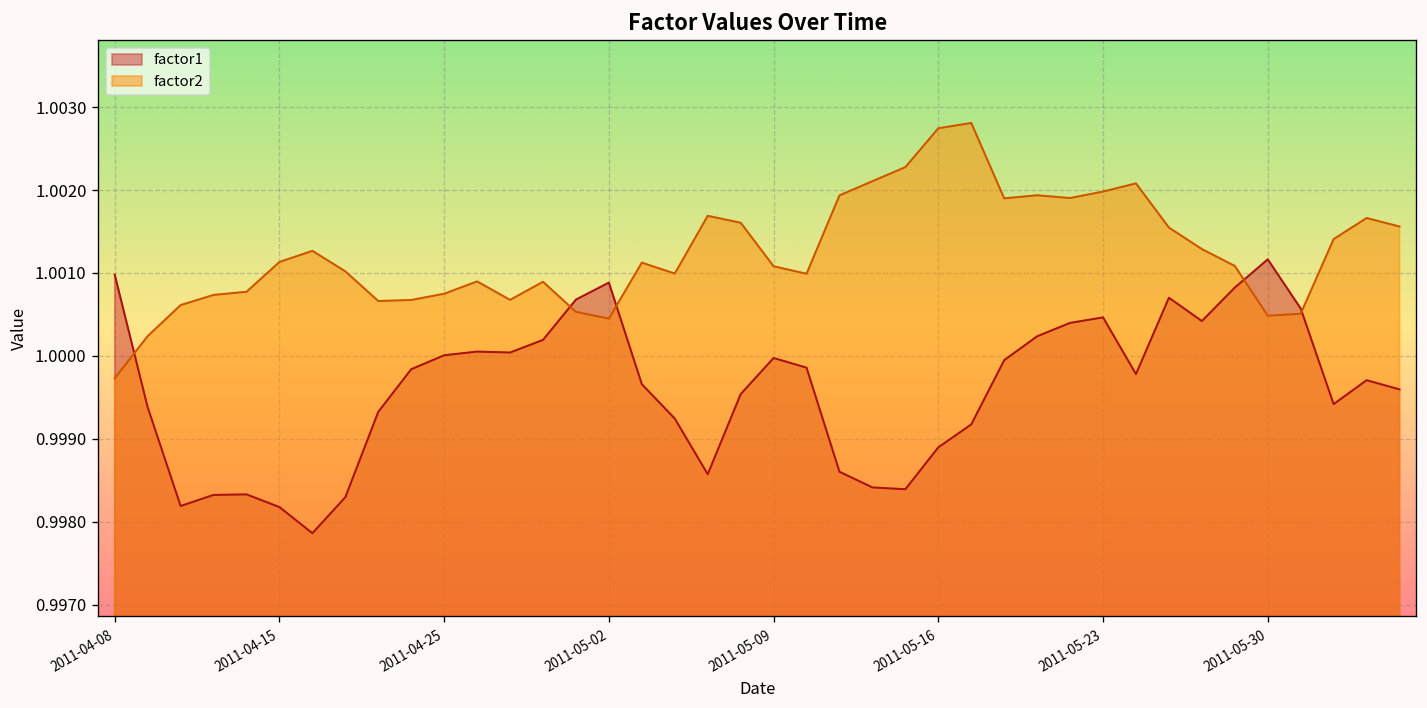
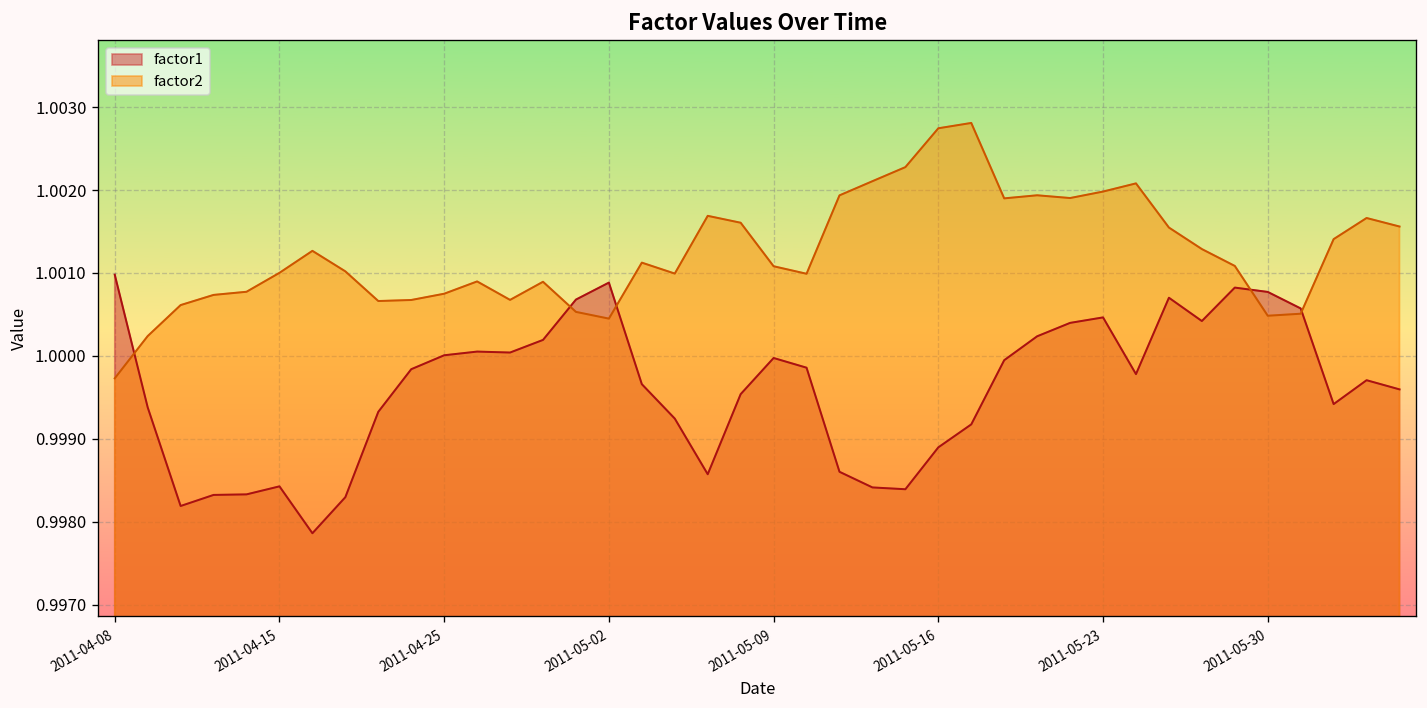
factor1, 2011-04-15: 0.9982 -> 0.9984
factor2, 2011-04-15: 1.0011 -> 1.0010
factor1, 2011-05-30: 1.0012 -> 1.0008
